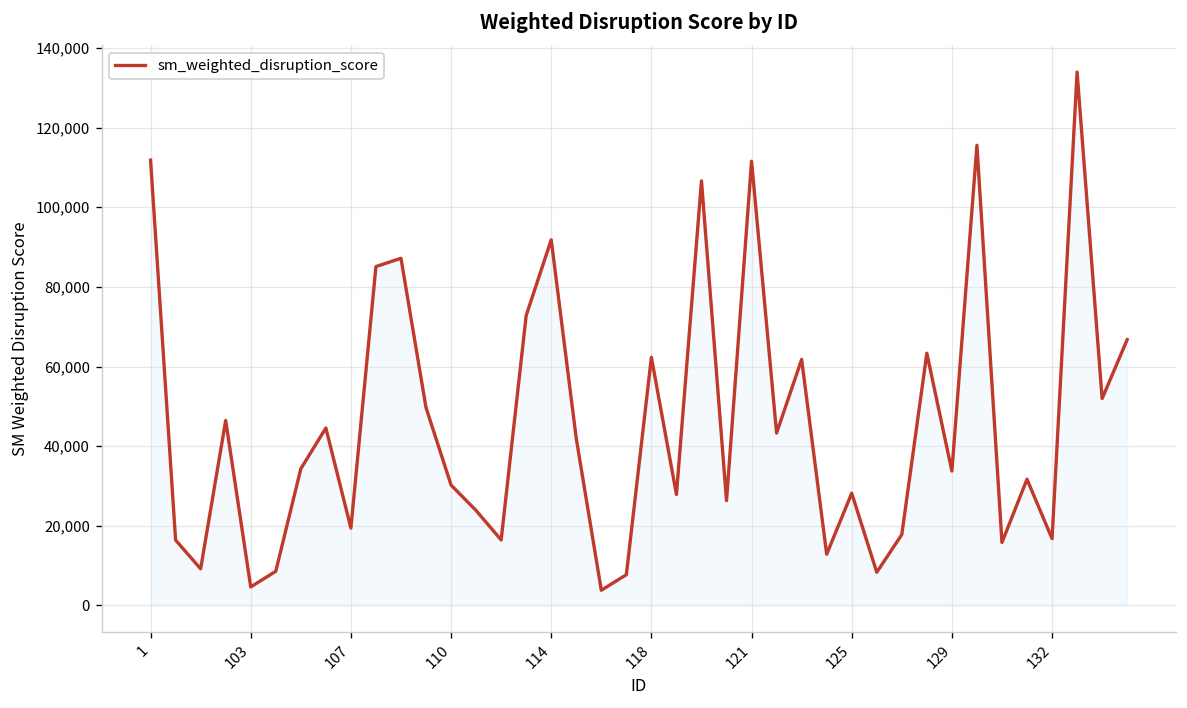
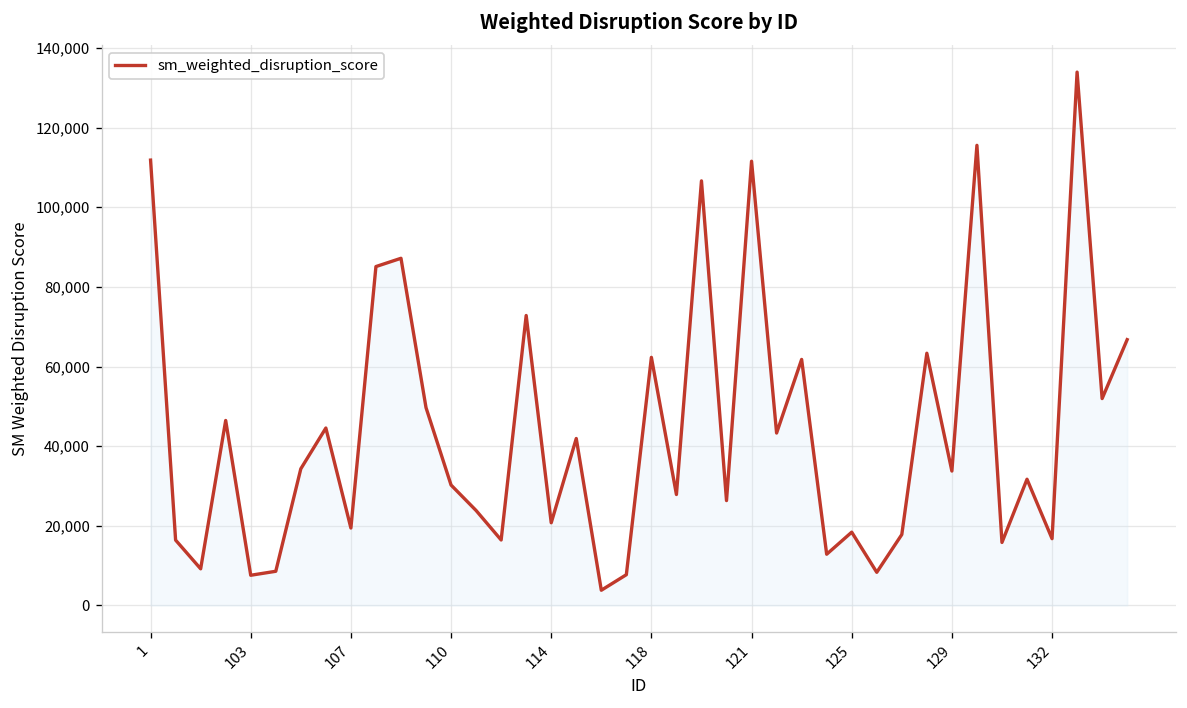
103: 5,000 -> 8,000
114: 92,000 -> 21,000
125: 28,000 -> 18,000
